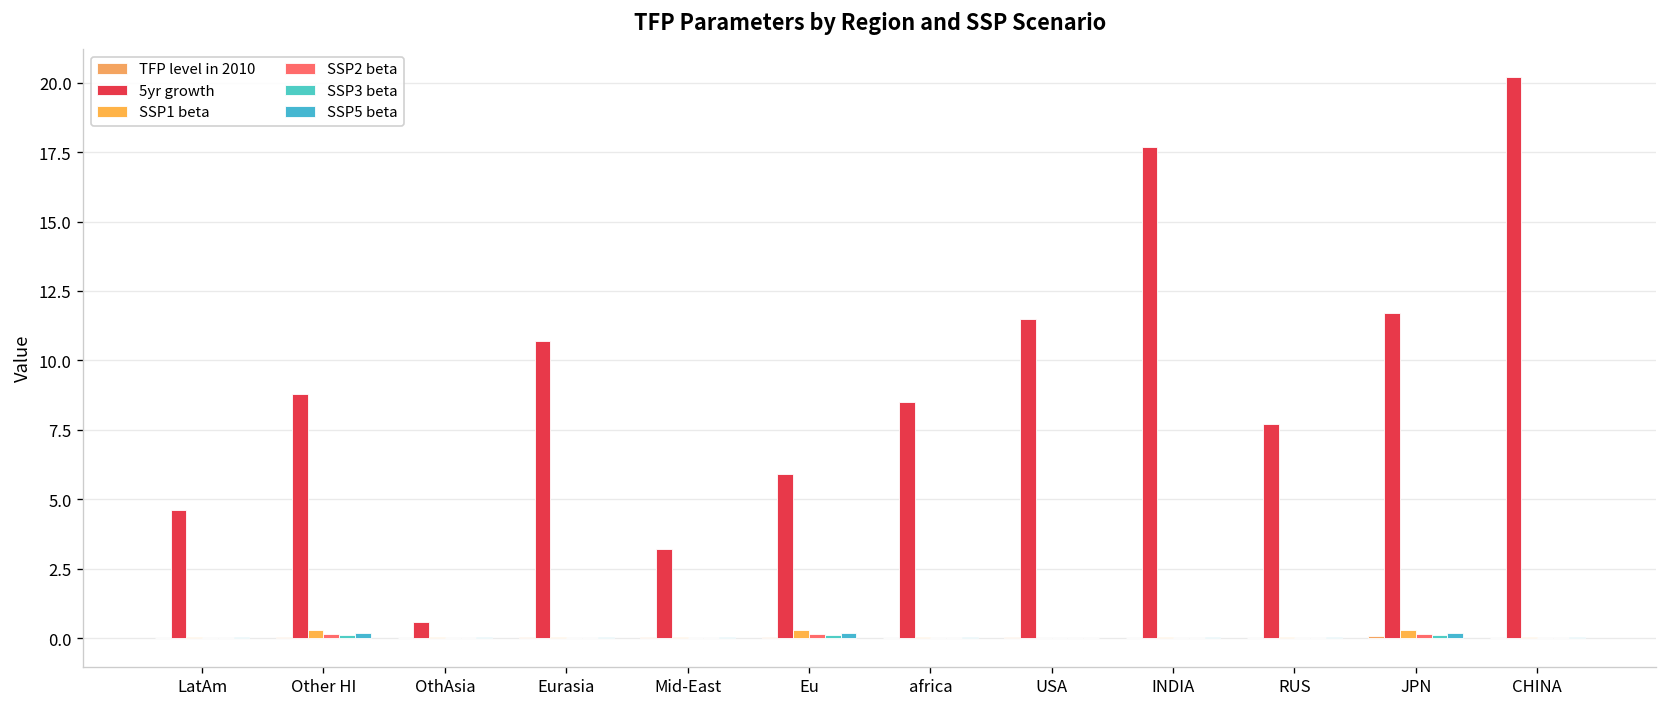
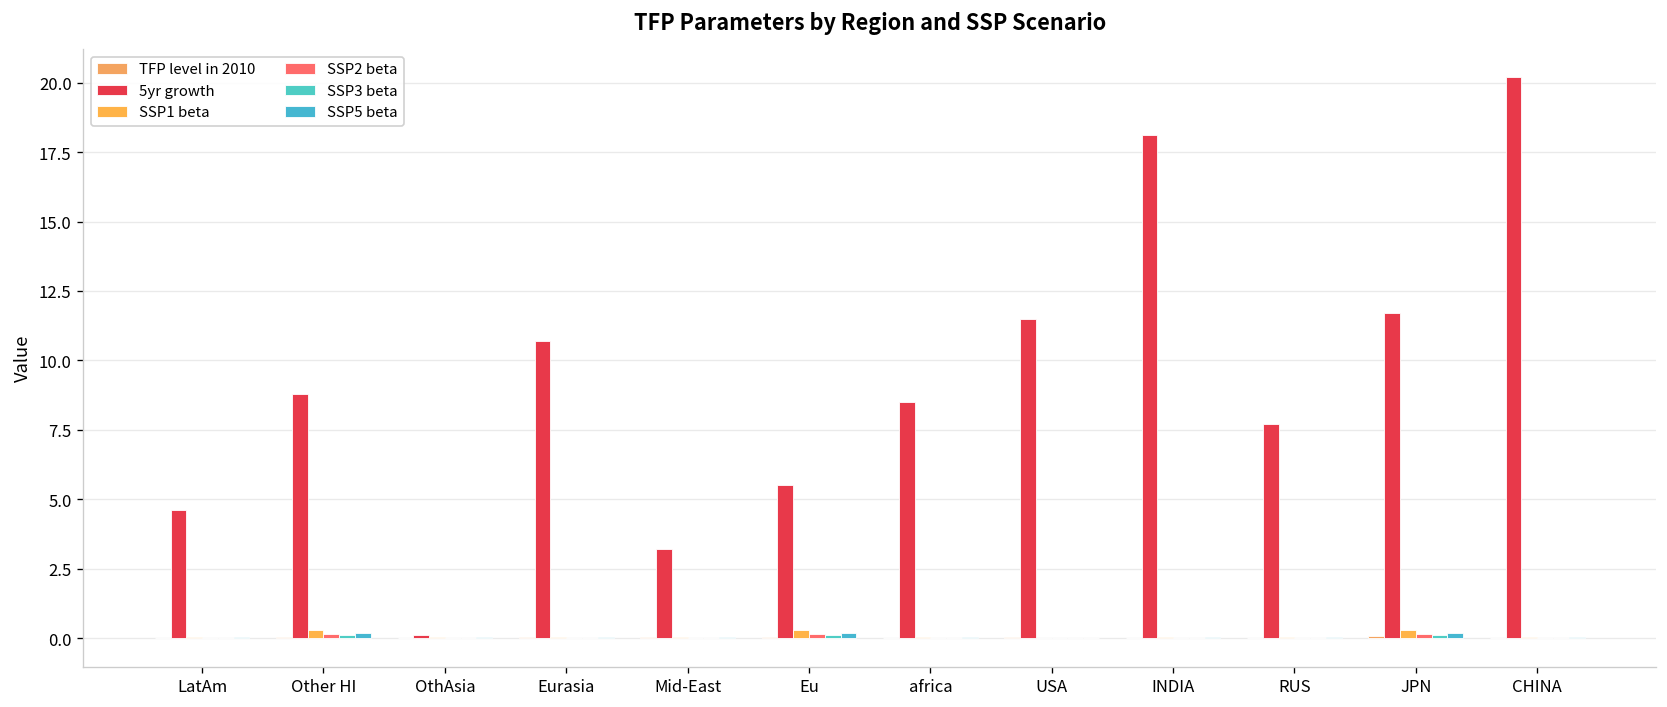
5yr growth, OthAsia: 0.6 -> 0.1
5yr growth, Eu: 5.9 -> 5.5
5yr growth, INDIA: 17.7 -> 18.1
